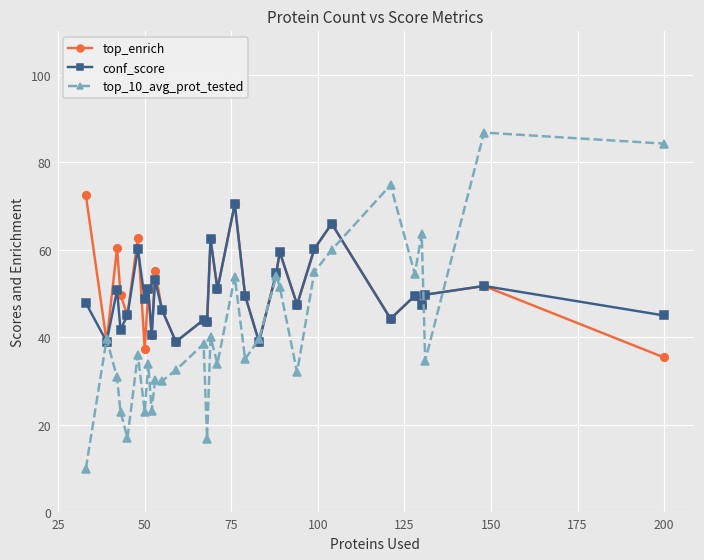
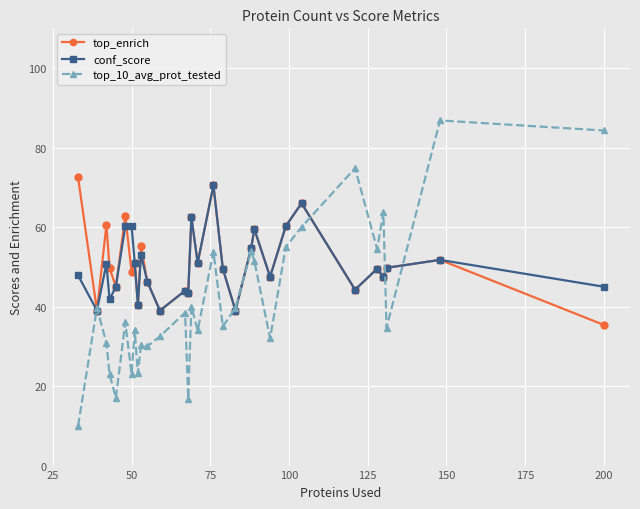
top_enrich, 50: 37 -> 49
conf_score, 50: 49 -> 60
